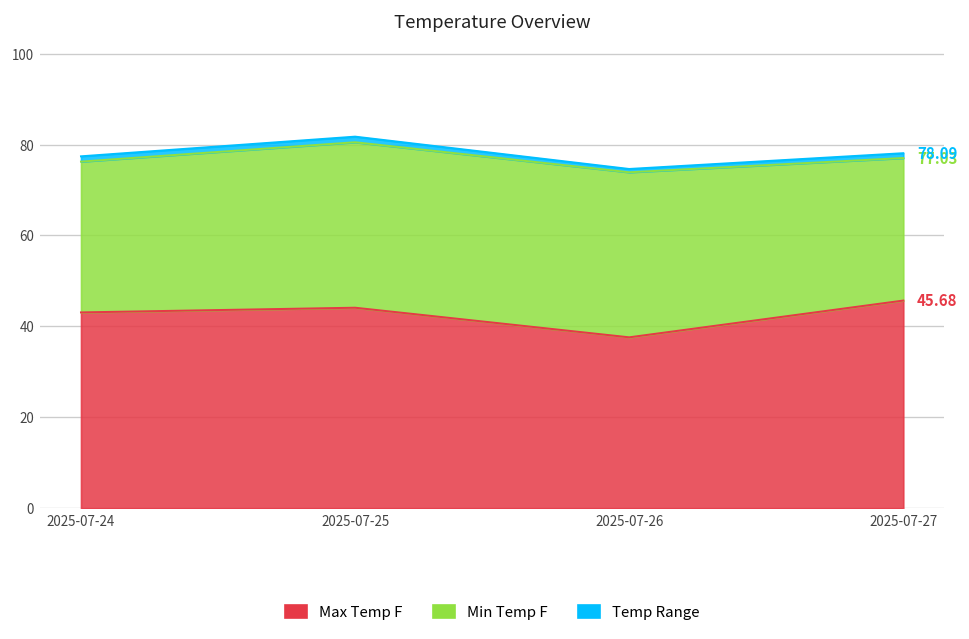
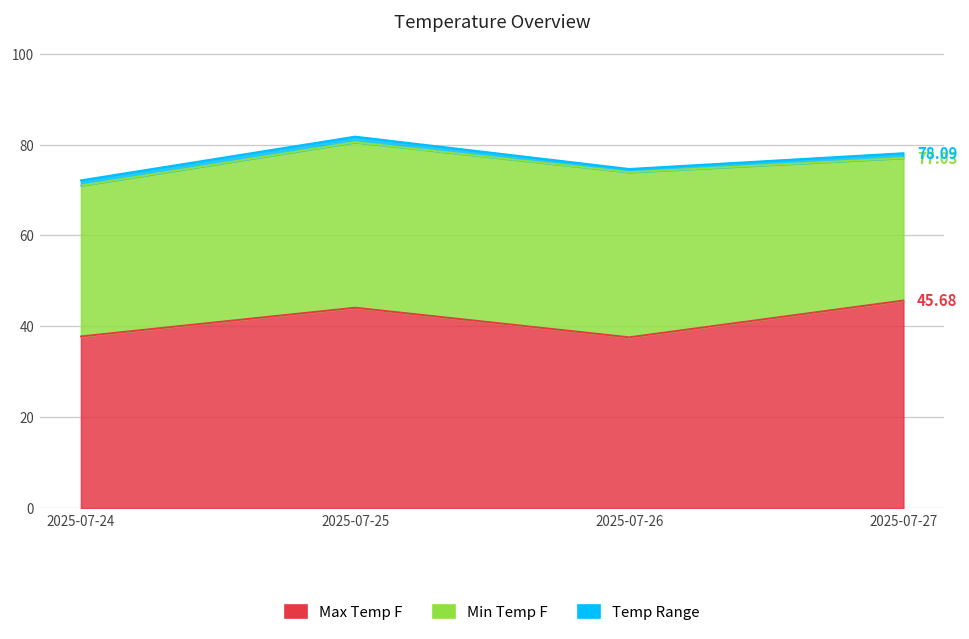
Max Temp F, 2025-07-24: 43 -> 38
